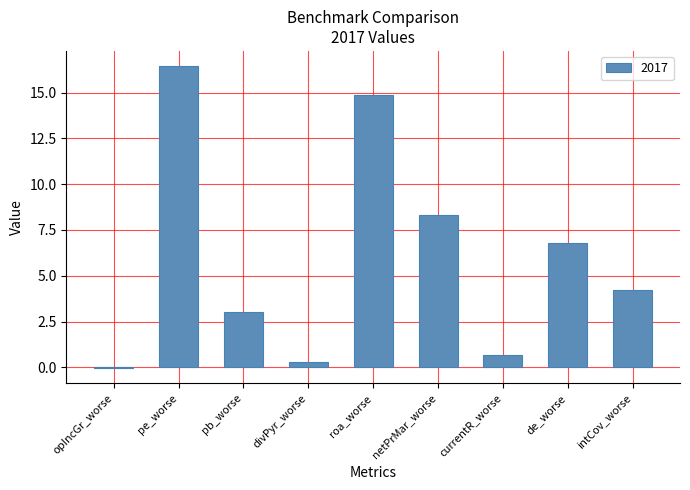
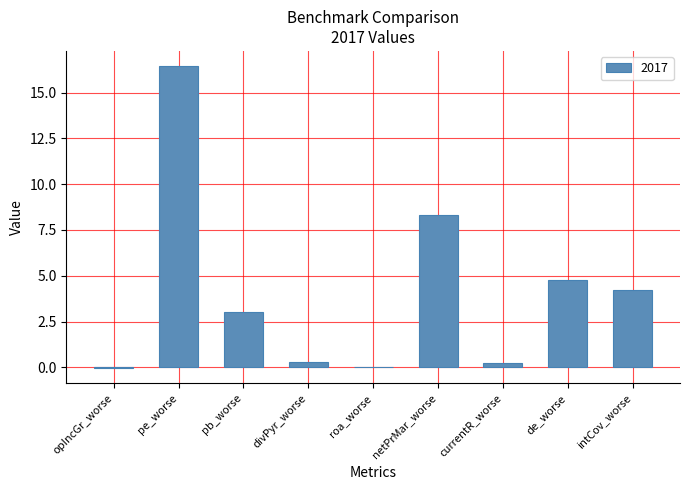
roa_worse: 14.8 -> 0.0
currentR_worse: 0.7 -> 0.2
de_worse: 6.8 -> 4.8
